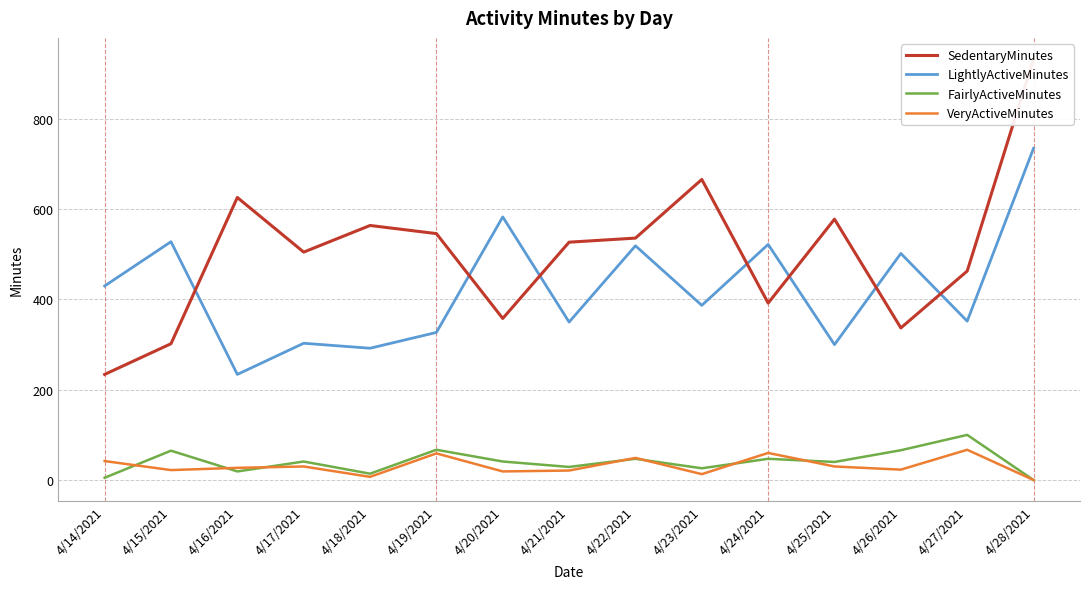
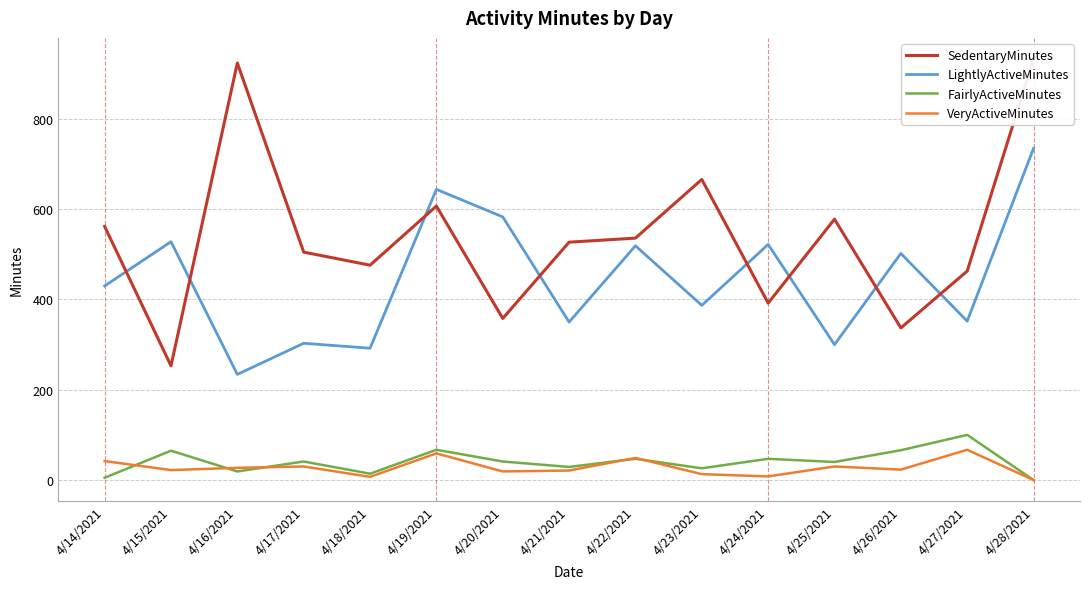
SedentaryMinutes, 4/14/2021: 230 -> 560
SedentaryMinutes, 4/15/2021: 300 -> 250
SedentaryMinutes, 4/16/2021: 630 -> 920
SedentaryMinutes, 4/18/2021: 560 -> 480
SedentaryMinutes, 4/19/2021: 550 -> 610
LightlyActiveMinutes, 4/19/2021: 330 -> 640
VeryActiveMinutes, 4/24/2021: 60 -> 10
